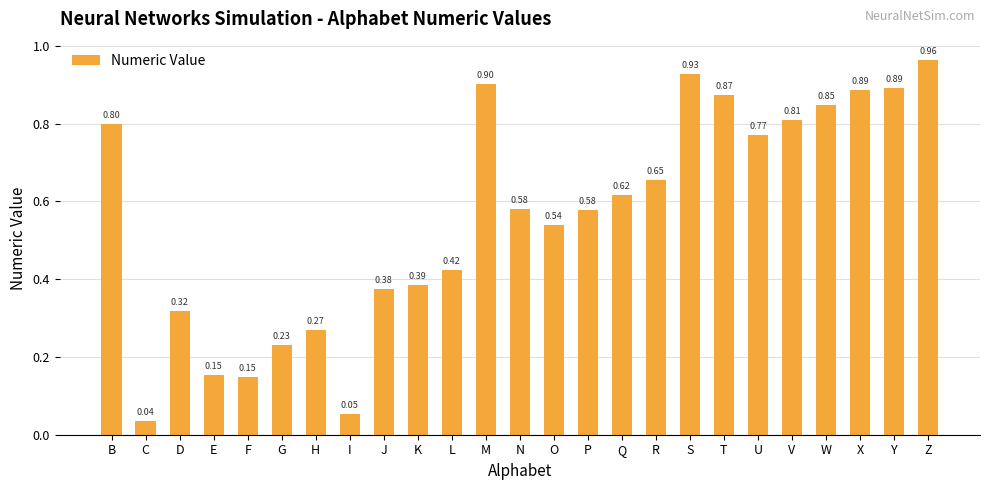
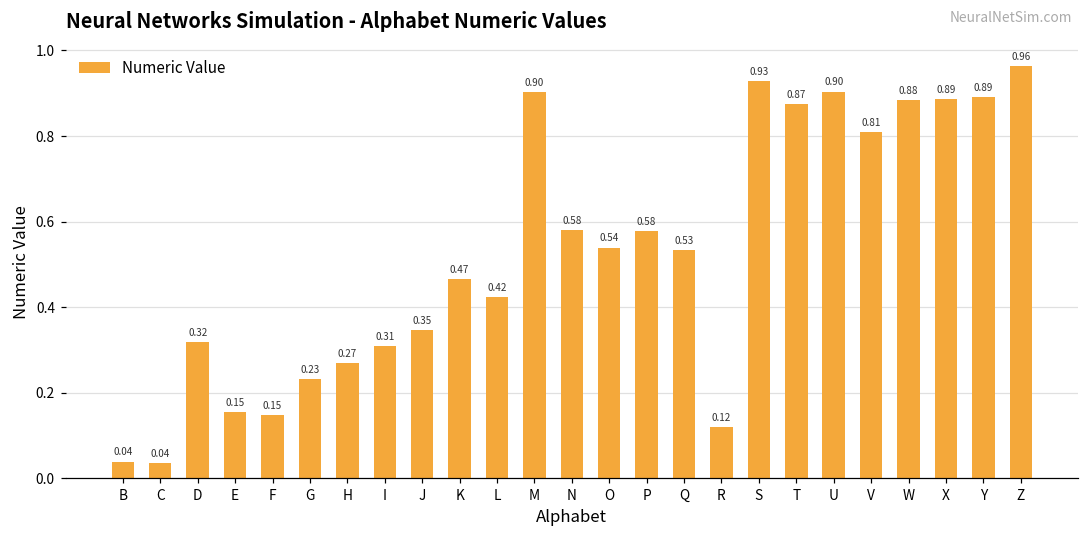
B: 0.80 -> 0.04
I: 0.05 -> 0.31
J: 0.38 -> 0.35
K: 0.39 -> 0.47
Q: 0.62 -> 0.53
R: 0.65 -> 0.12
U: 0.77 -> 0.90
W: 0.85 -> 0.88
